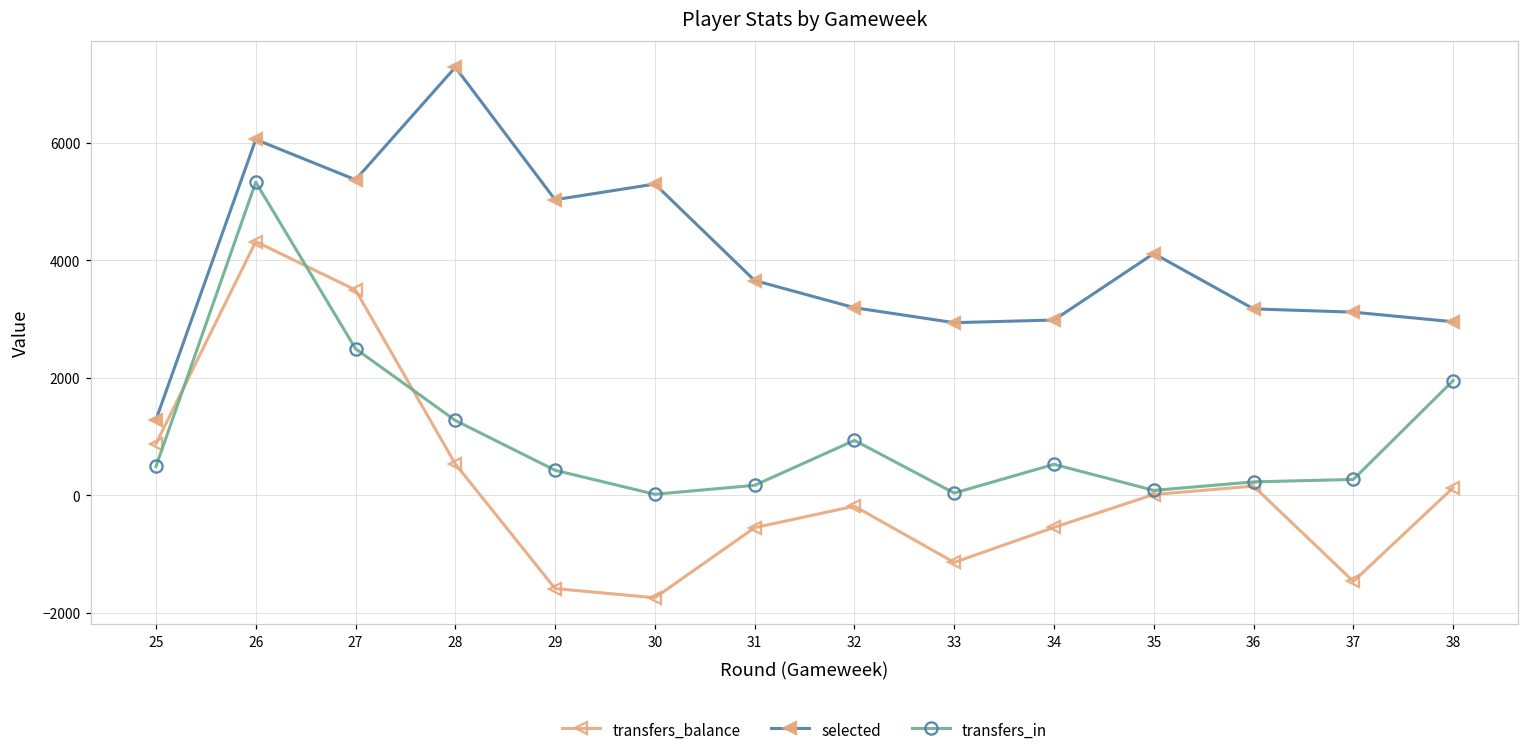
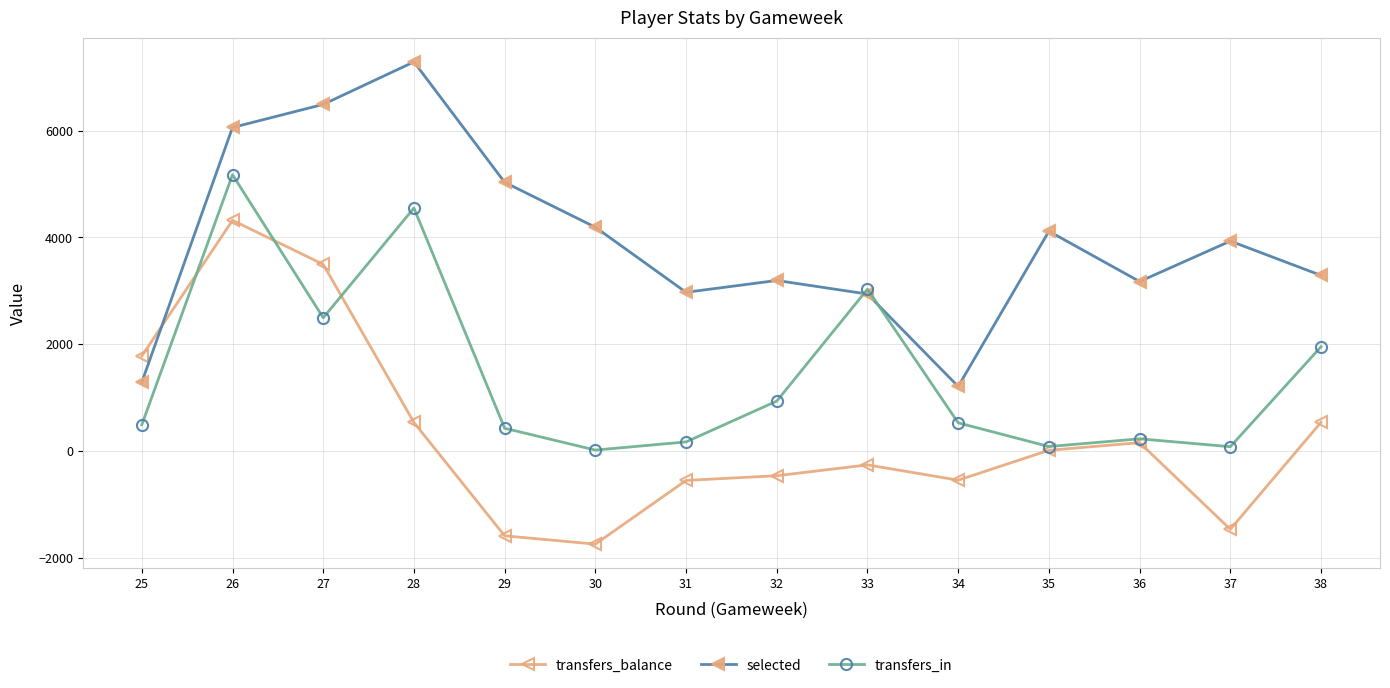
transfers_balance, 25: 900 -> 1800
transfers_in, 26: 5300 -> 5200
selected, 27: 5400 -> 6500
transfers_in, 28: 1300 -> 4600
selected, 30: 5300 -> 4200
selected, 31: 3700 -> 3000
transfers_balance, 32: -200 -> -500
transfers_balance, 33: -1100 -> -300
transfers_in, 33: 0 -> 3000
selected, 34: 3000 -> 1200
selected, 37: 3100 -> 3900
transfers_in, 37: 300 -> 100
transfers_balance, 38: 100 -> 500
selected, 38: 3000 -> 3300
